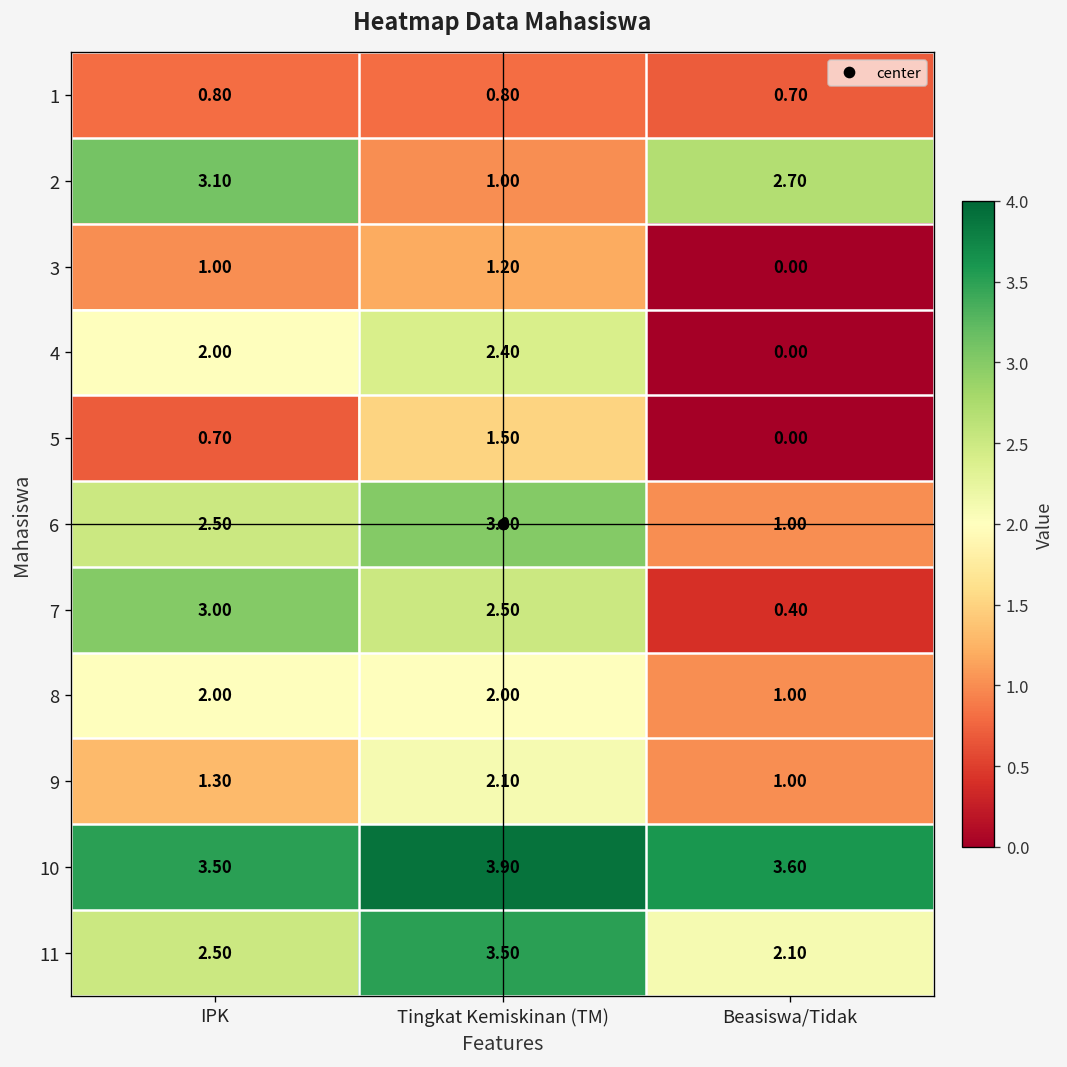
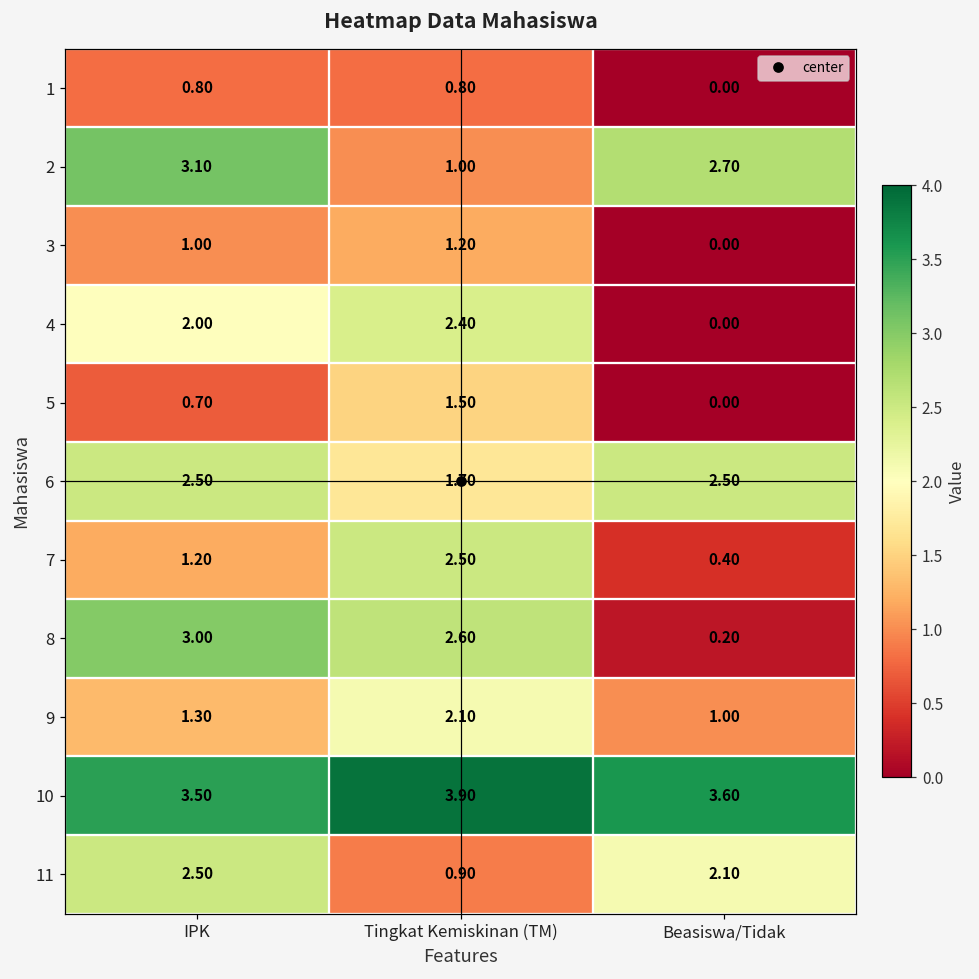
1, Beasiswa/Tidak: 0.70 -> 0.00
6, Tingkat Kemiskinan (TM): 3.00 -> 1.70
6, Beasiswa/Tidak: 1.00 -> 2.50
7, IPK: 3.00 -> 1.20
8, IPK: 2.00 -> 3.00
8, Tingkat Kemiskinan (TM): 2.00 -> 2.60
8, Beasiswa/Tidak: 1.00 -> 0.20
11, Tingkat Kemiskinan (TM): 3.50 -> 0.90
